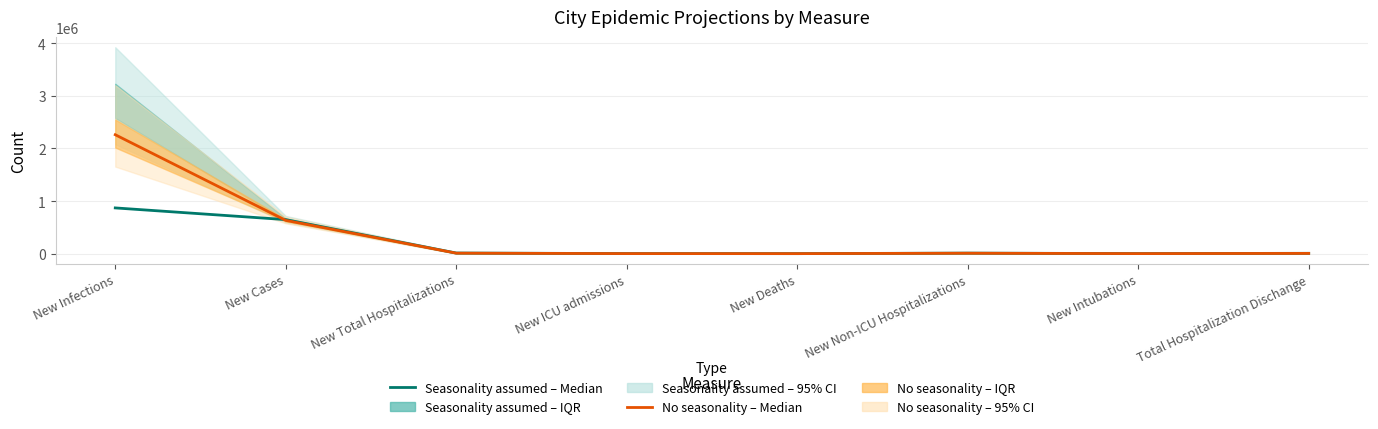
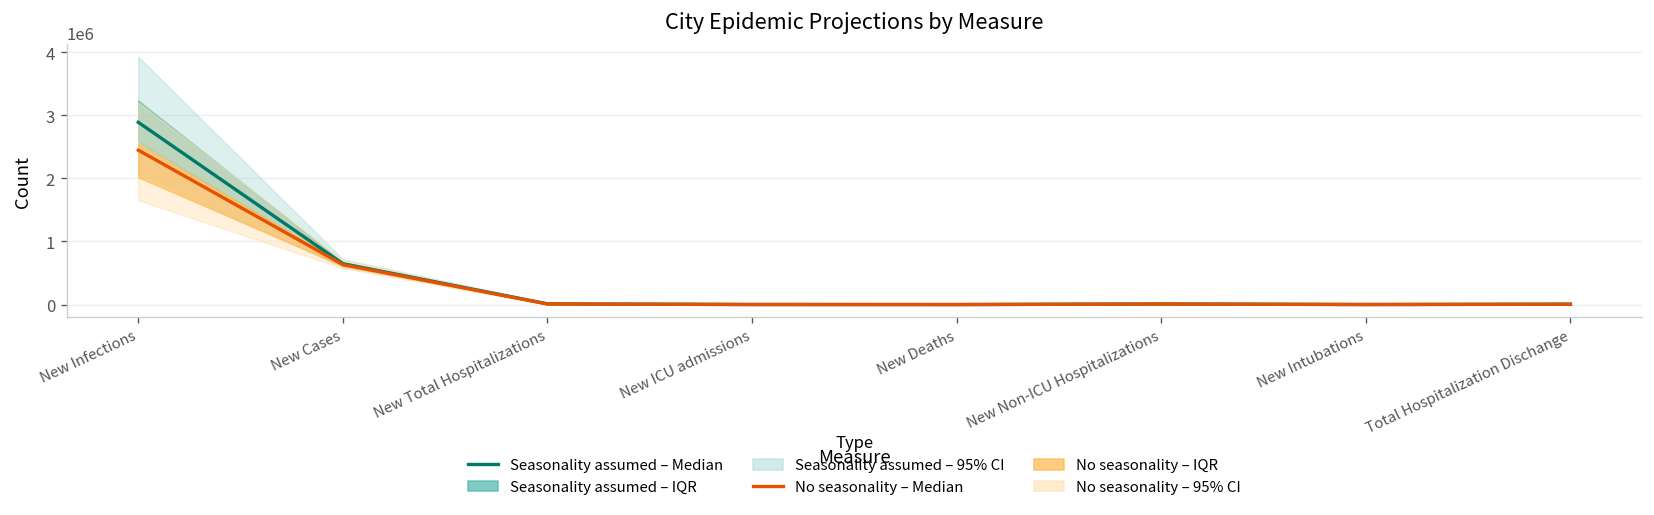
Seasonality assumed – Median, New Infections: 900000 -> 2900000
No seasonality – Median, New Infections: 2300000 -> 2400000
